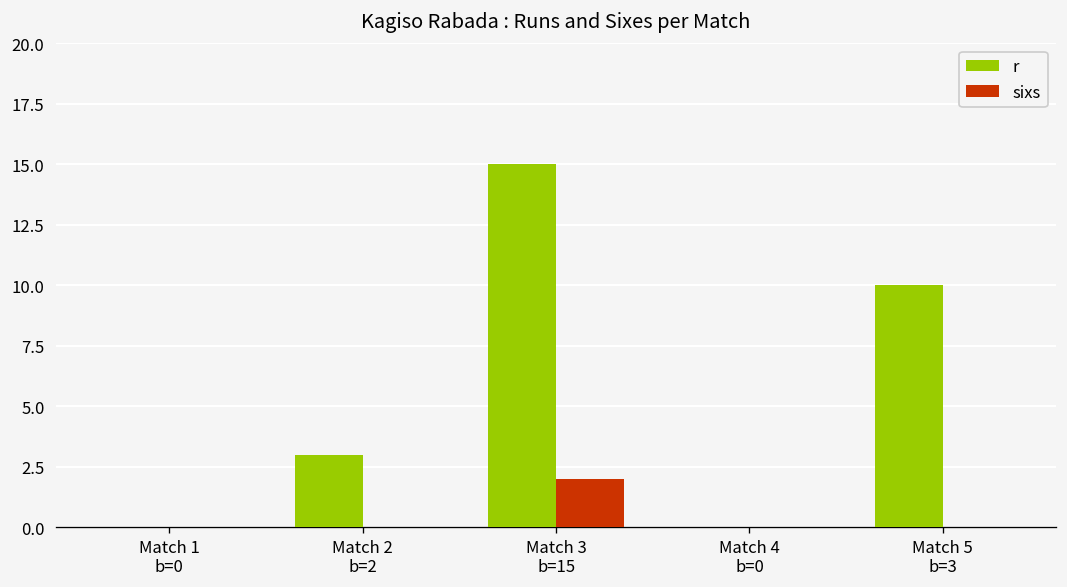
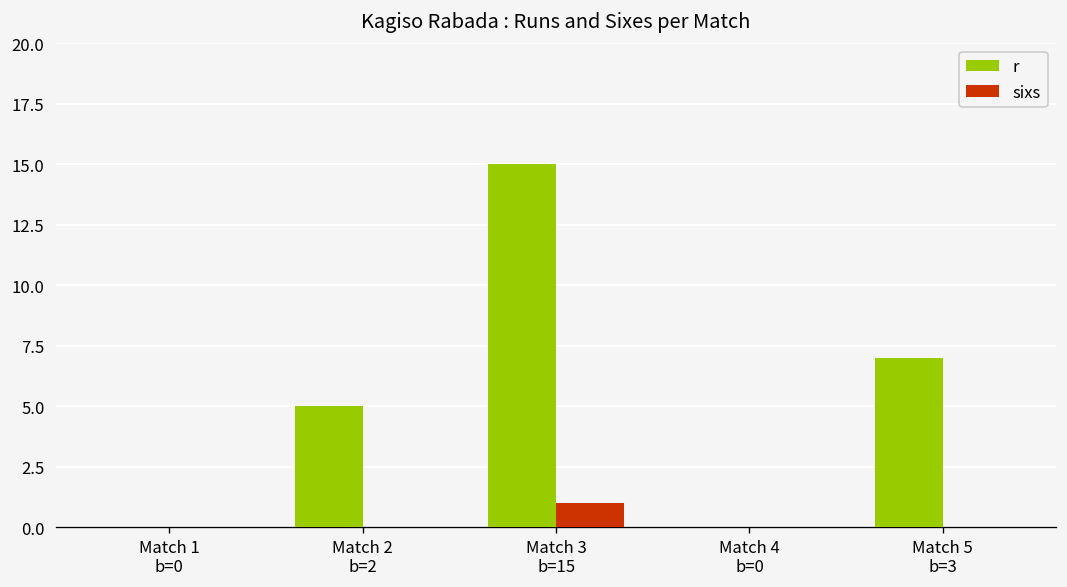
r, Match 2 b=2: 3 -> 5
sixs, Match 3 b=15: 2 -> 1
r, Match 5 b=3: 10 -> 7
